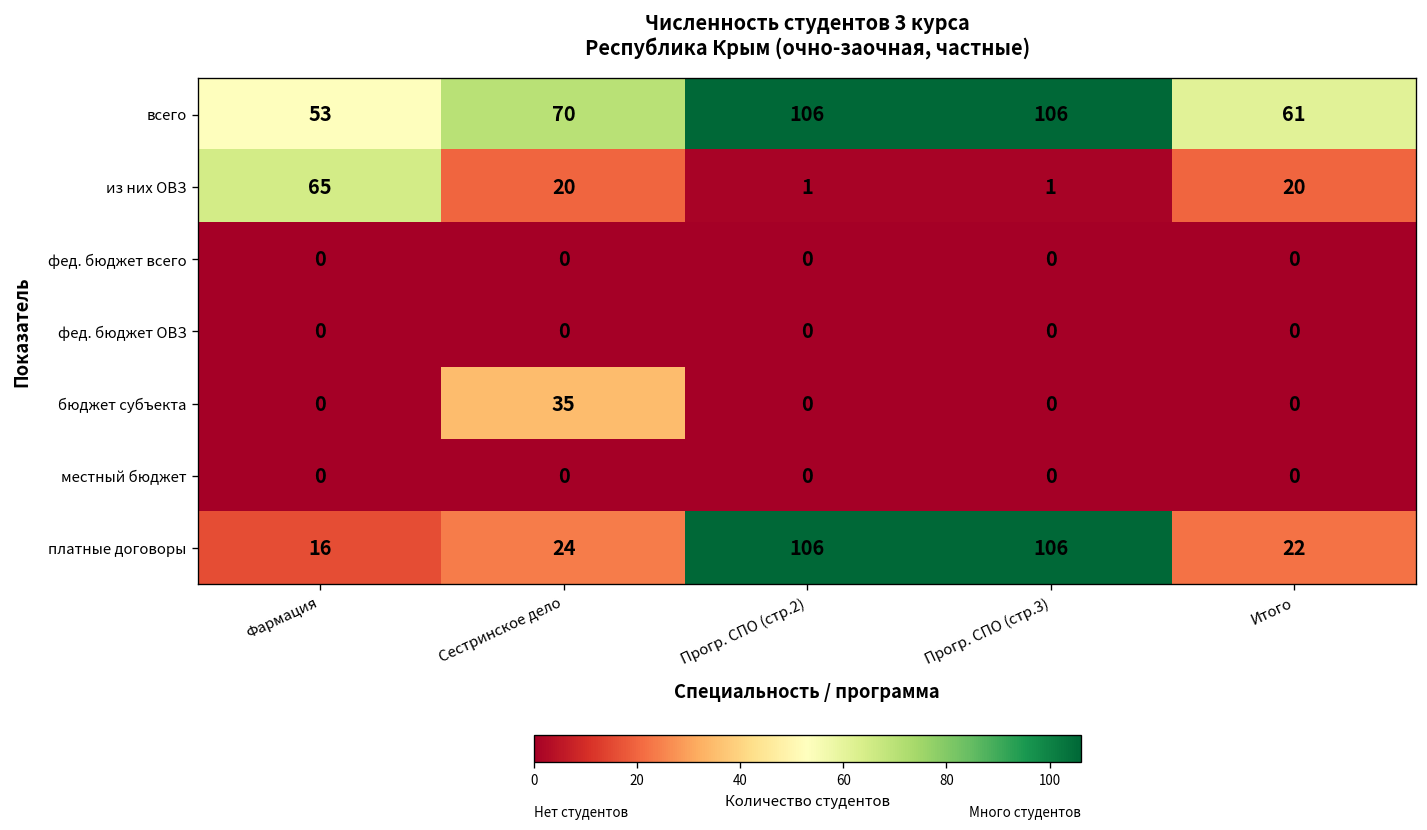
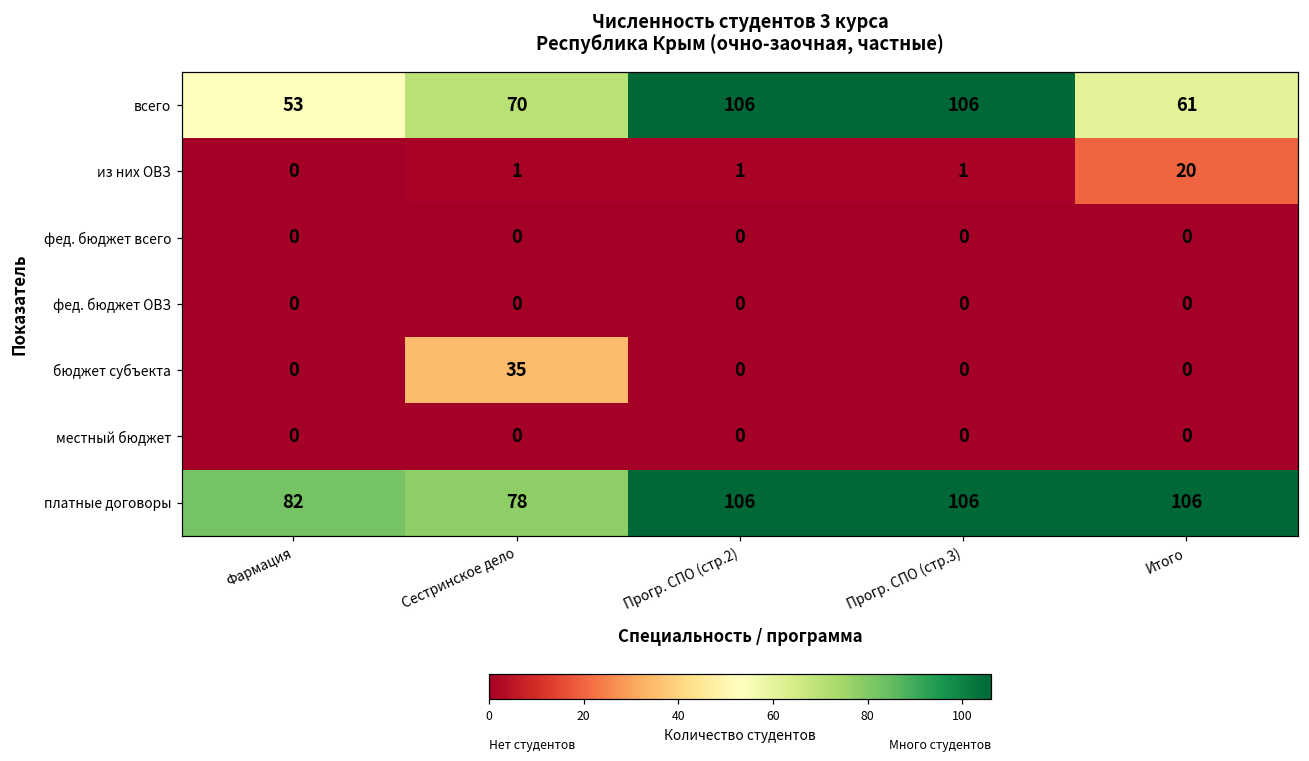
из них ОВЗ, Фармация: 65 -> 0
из них ОВЗ, Сестринское дело: 20 -> 1
платные договоры, Фармация: 16 -> 82
платные договоры, Сестринское дело: 24 -> 78
платные договоры, Итого: 22 -> 106
